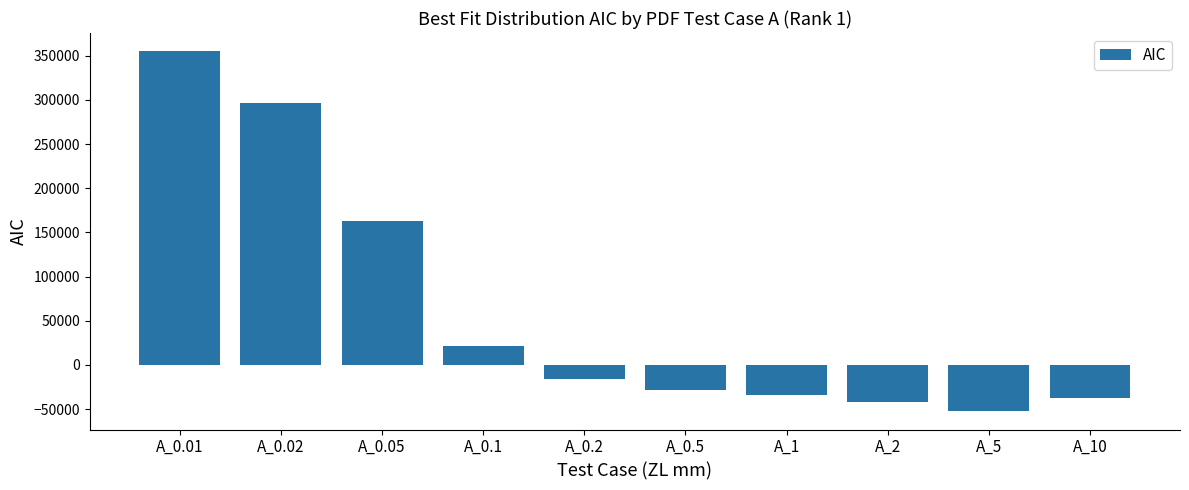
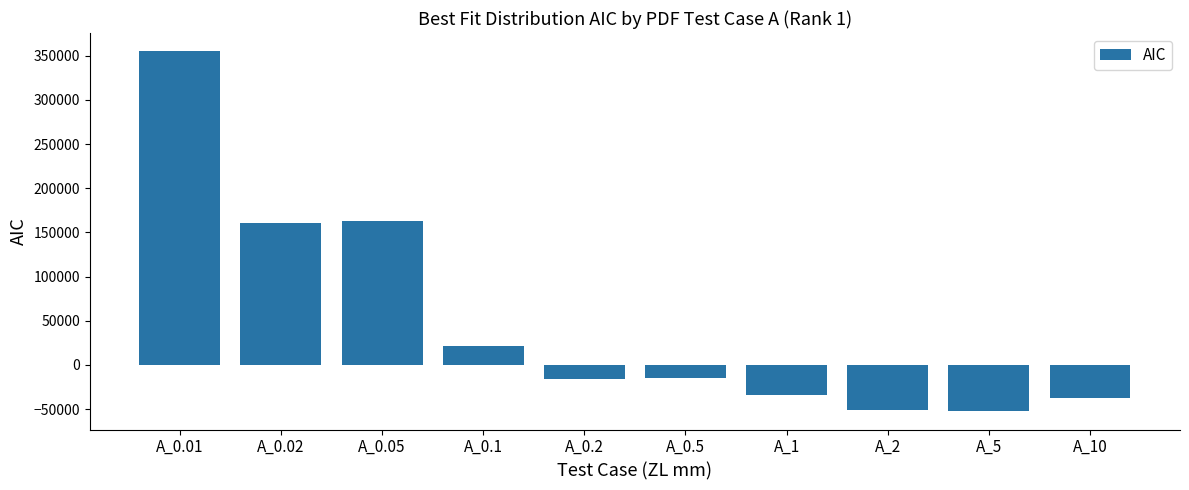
A_0.02: 300000 -> 160000
A_0.5: -30000 -> -10000
A_2: -40000 -> -50000
